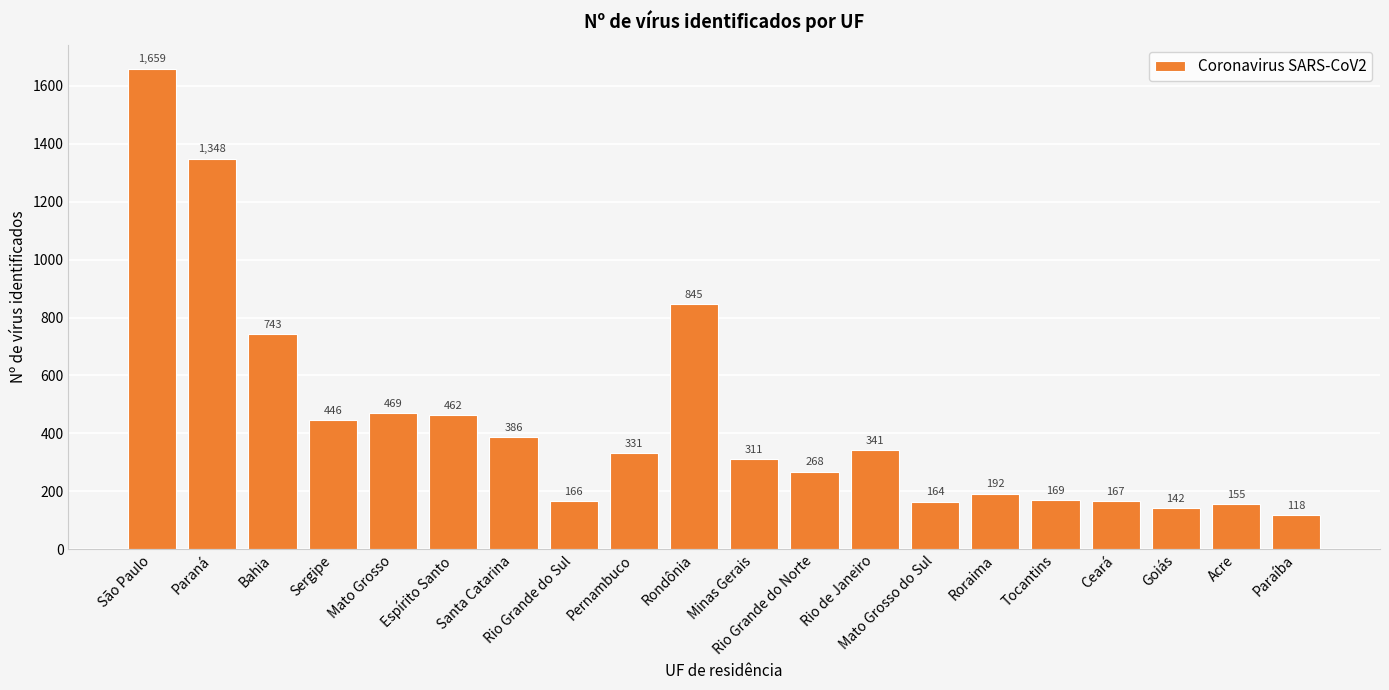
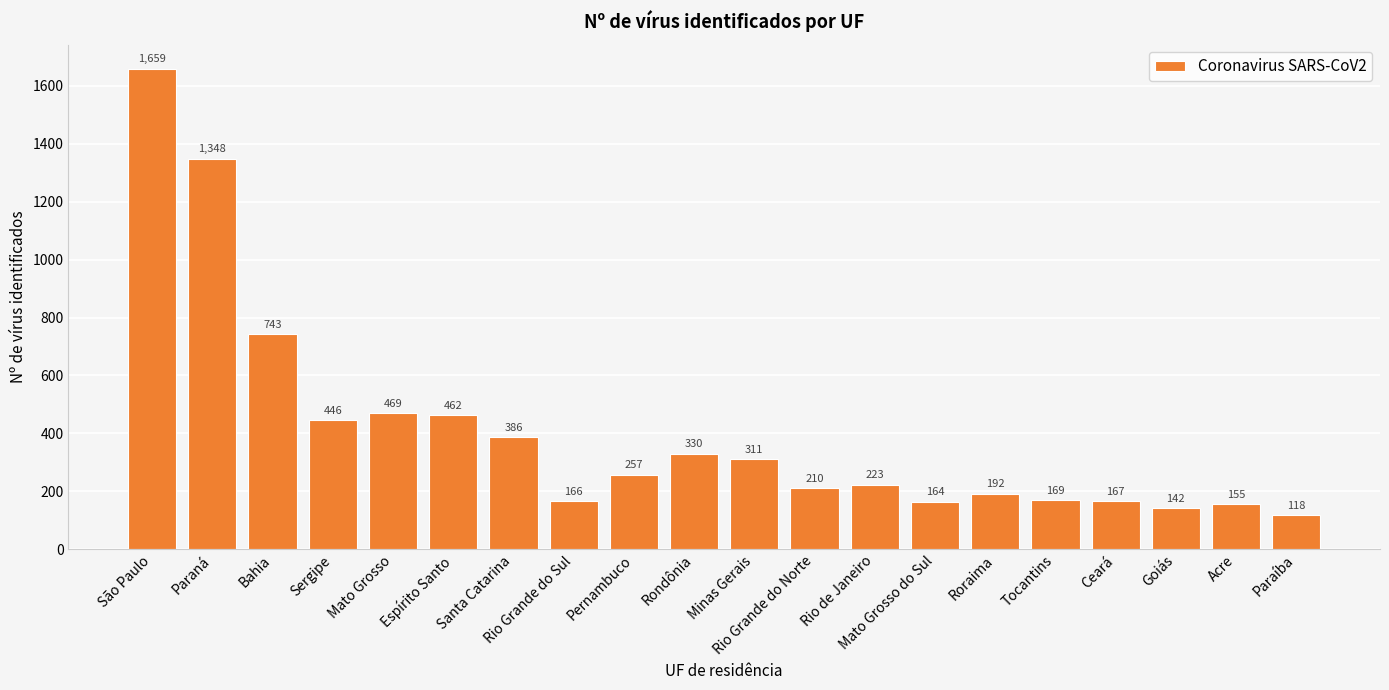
Pernambuco: 331 -> 257
Rondônia: 845 -> 330
Rio Grande do Norte: 268 -> 210
Rio de Janeiro: 341 -> 223
